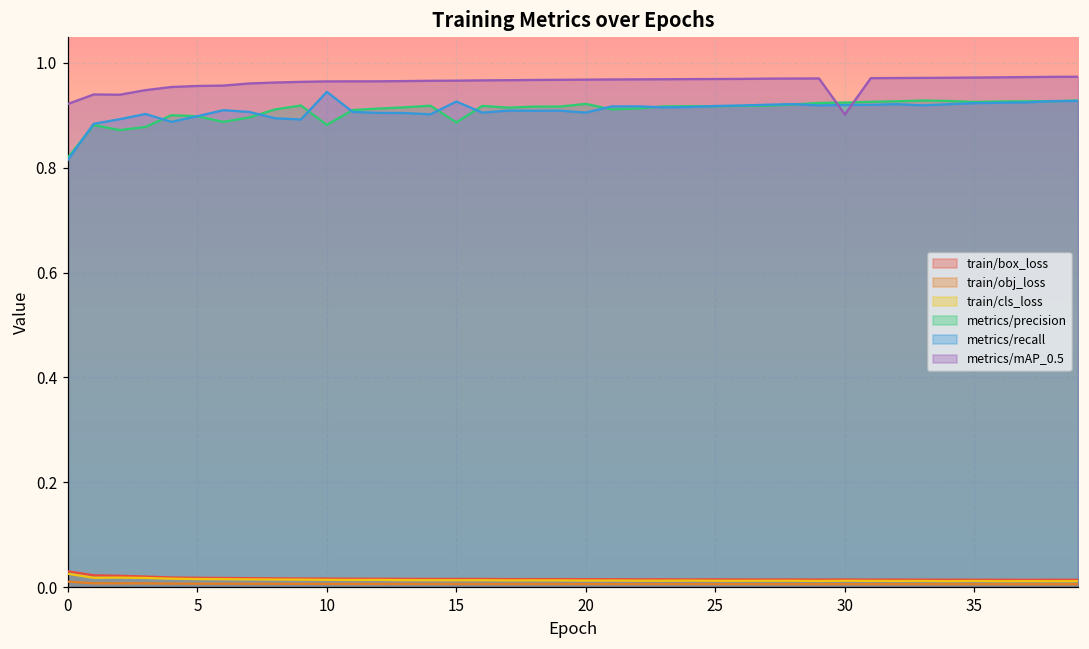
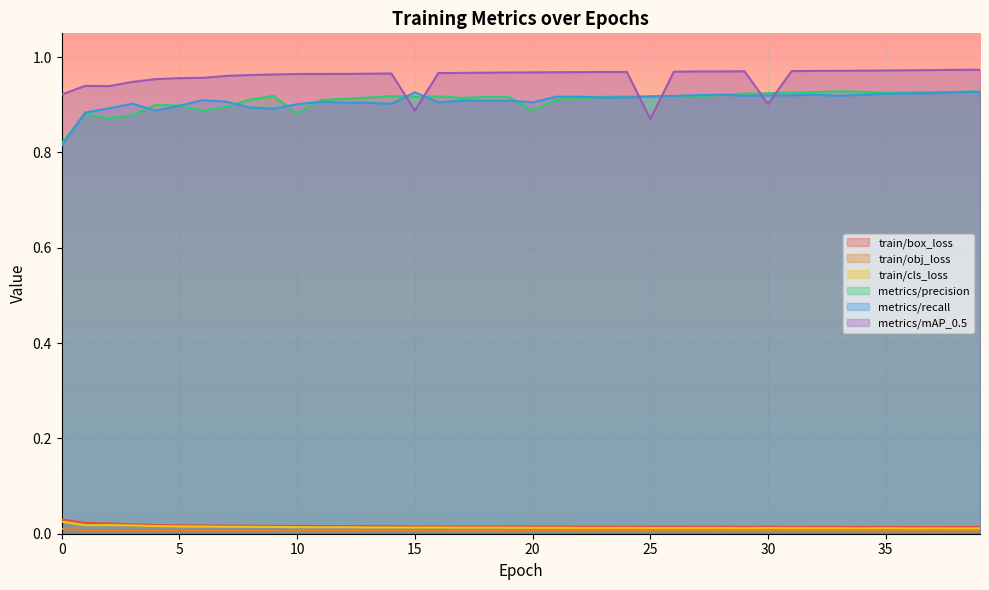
metrics/recall, 10: 0.94 -> 0.90
metrics/precision, 15: 0.89 -> 0.92
metrics/mAP_0.5, 15: 0.97 -> 0.89
metrics/precision, 20: 0.92 -> 0.89
metrics/mAP_0.5, 25: 0.97 -> 0.87
